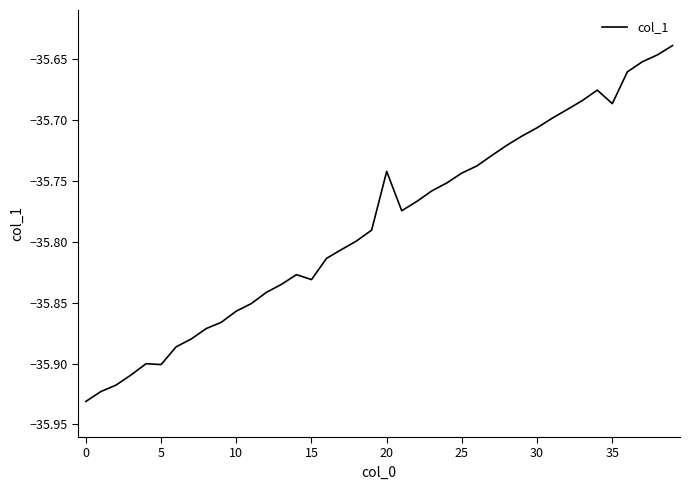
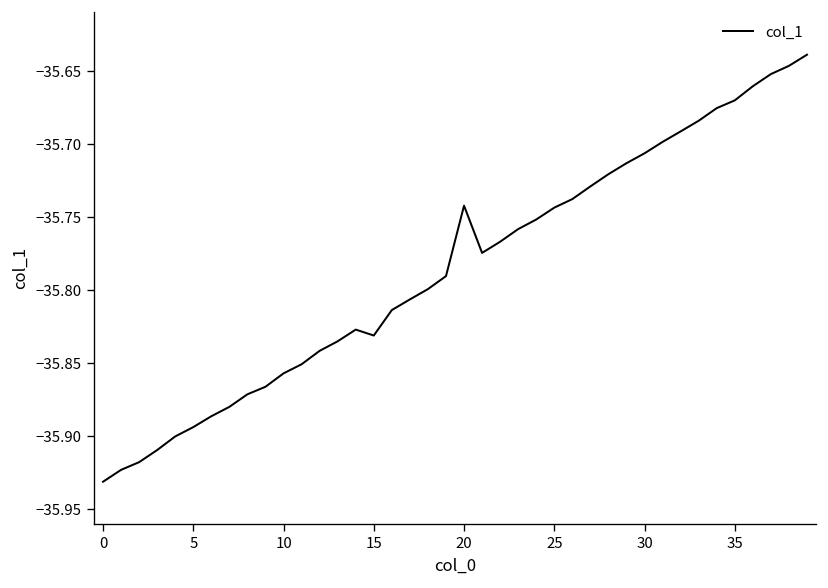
5: -35.901 -> -35.894
35: -35.686 -> -35.670
